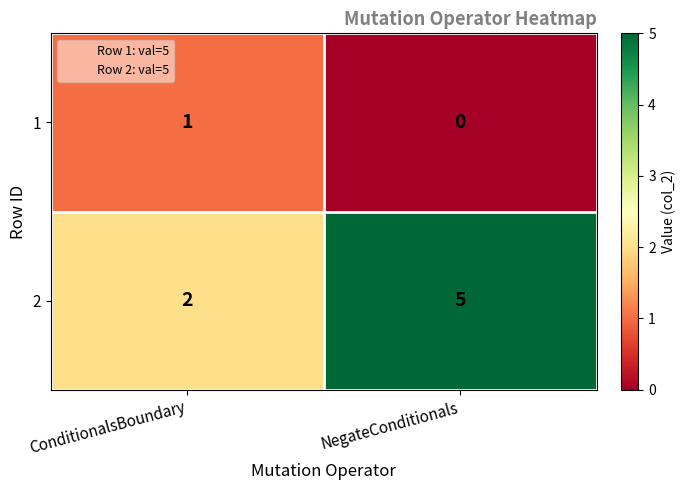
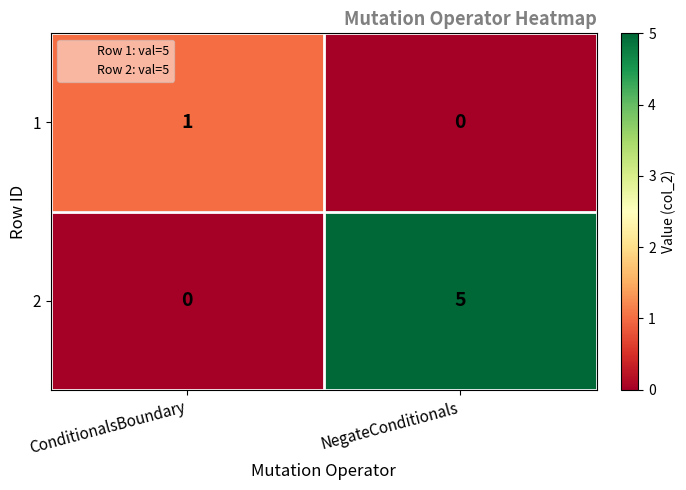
2, ConditionalsBoundary: 2 -> 0
